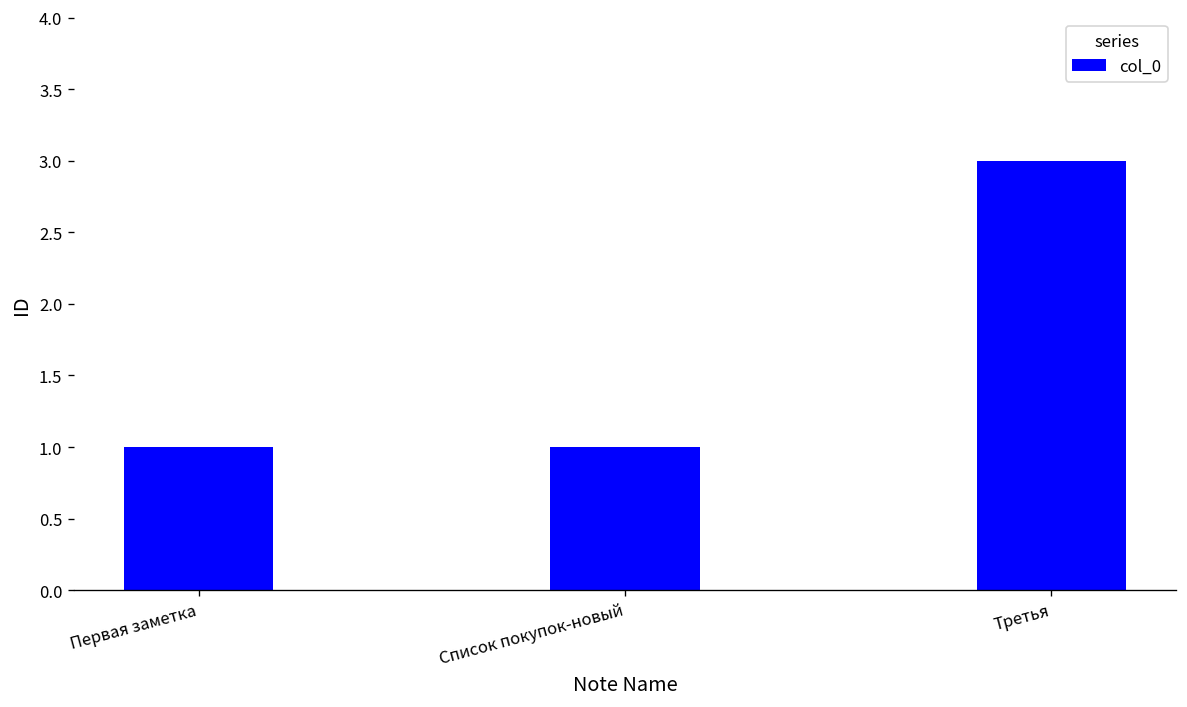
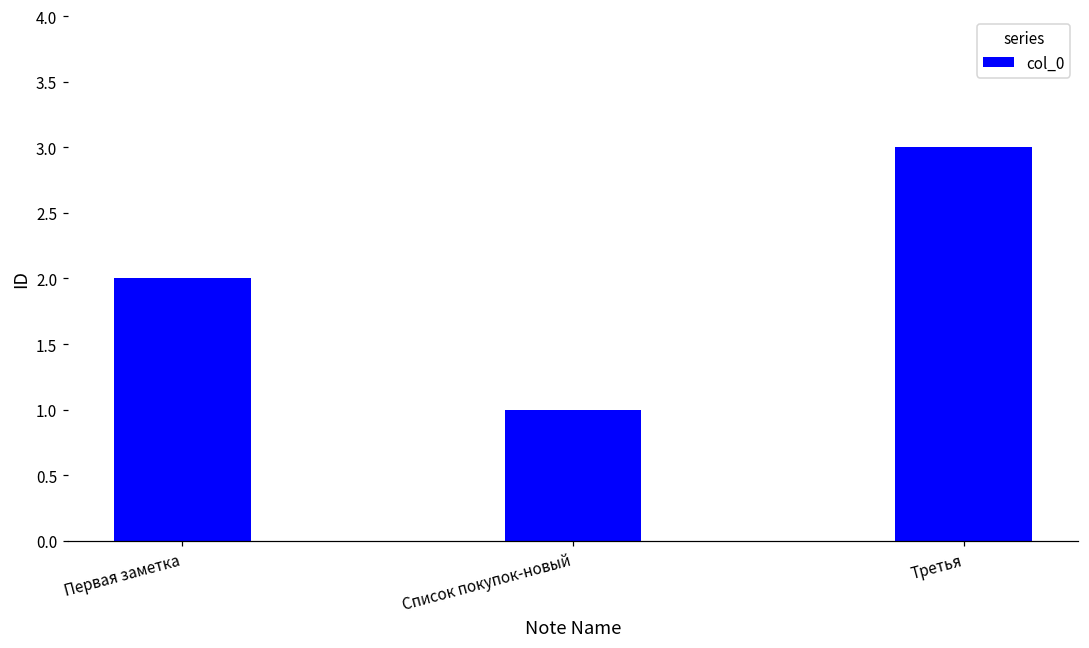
Первая заметка: 1 -> 2
